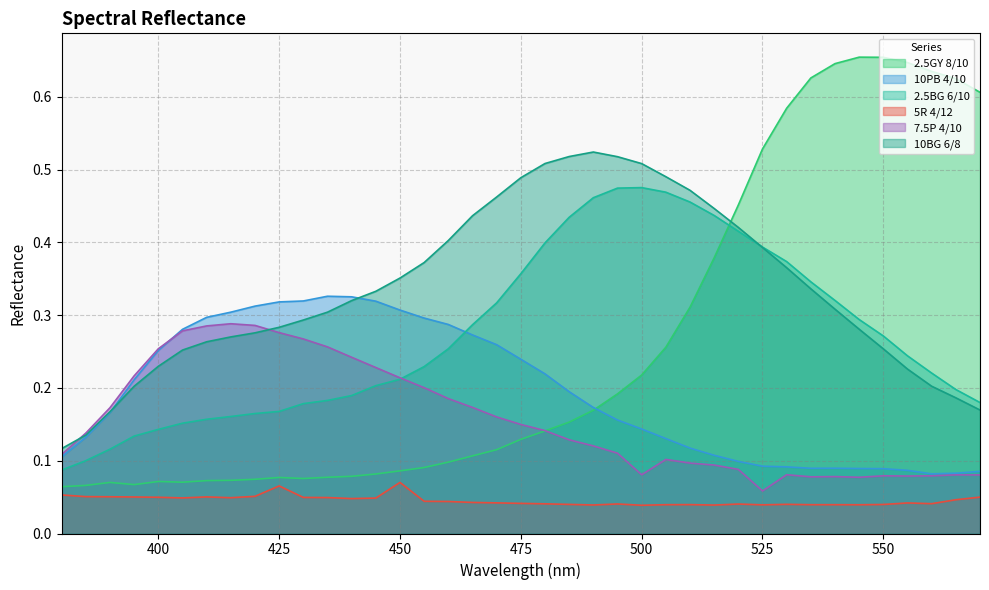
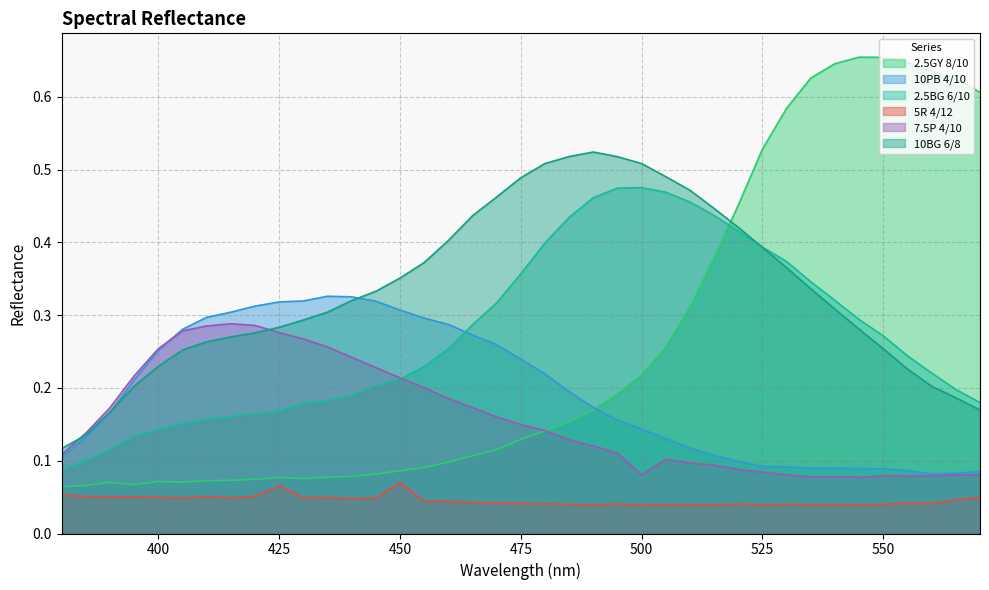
7.5P 4/10, 525: 0.06 -> 0.08
